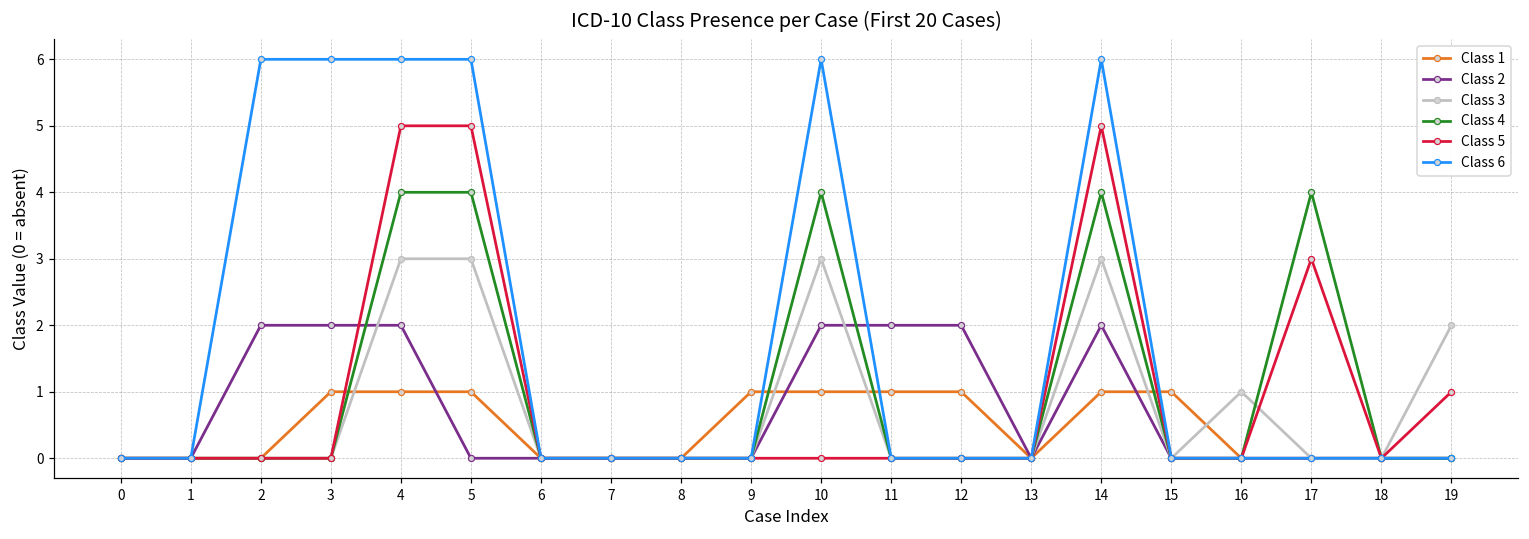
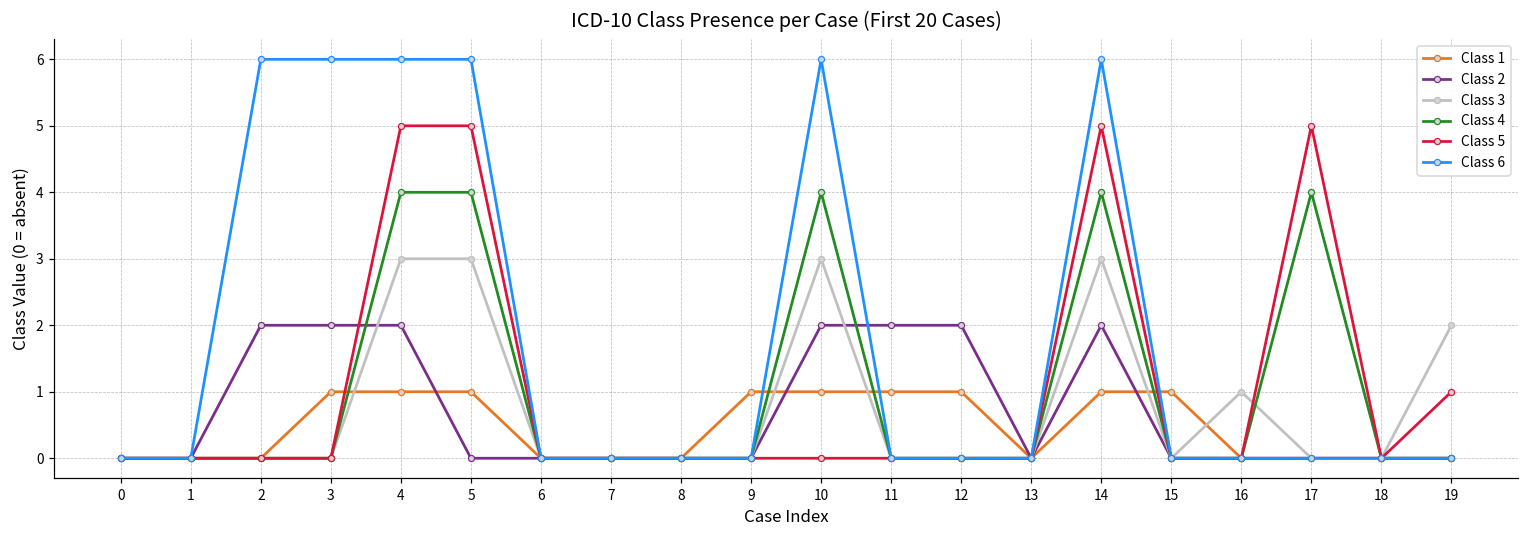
Class 5, 17: 3 -> 5
